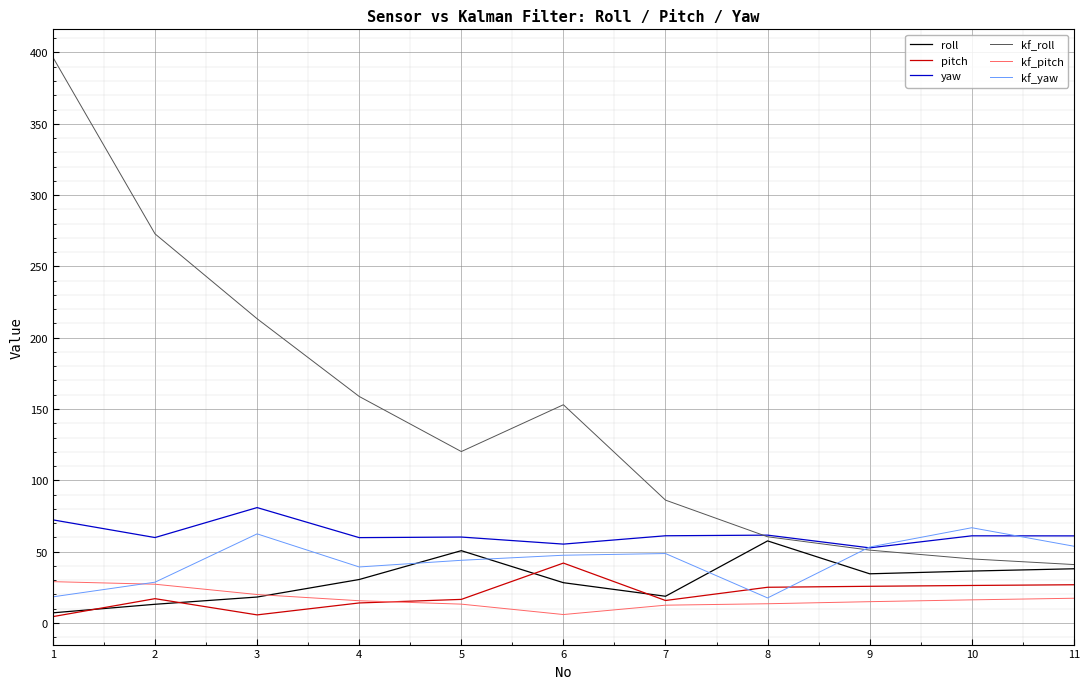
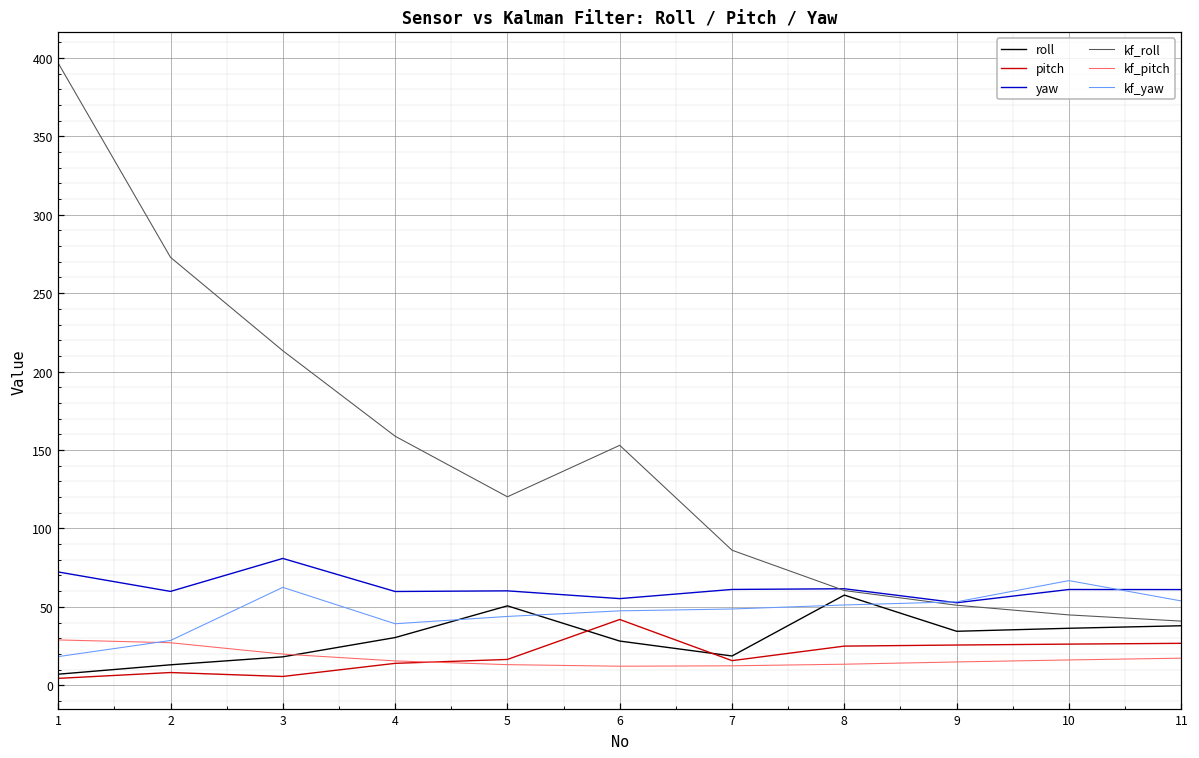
pitch, 2: 17 -> 8
kf_pitch, 6: 6 -> 12
kf_yaw, 8: 18 -> 51
